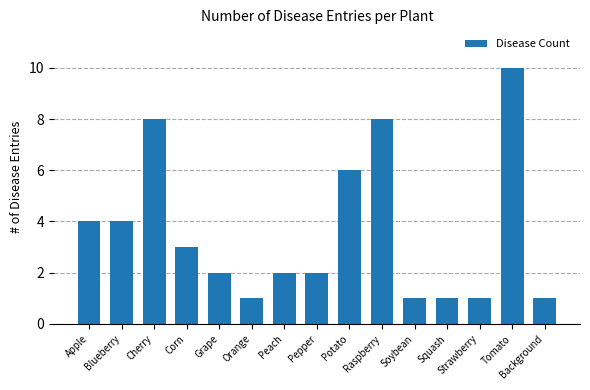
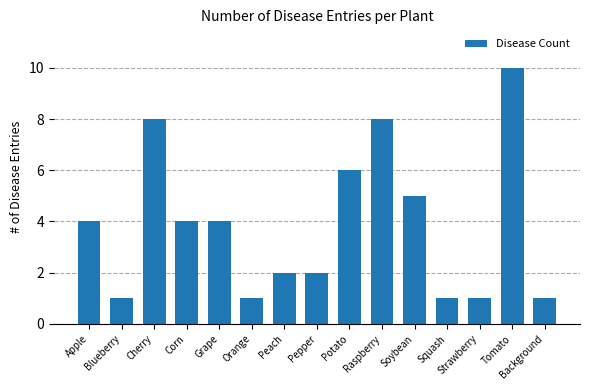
Blueberry: 4 -> 1
Corn: 3 -> 4
Grape: 2 -> 4
Soybean: 1 -> 5
